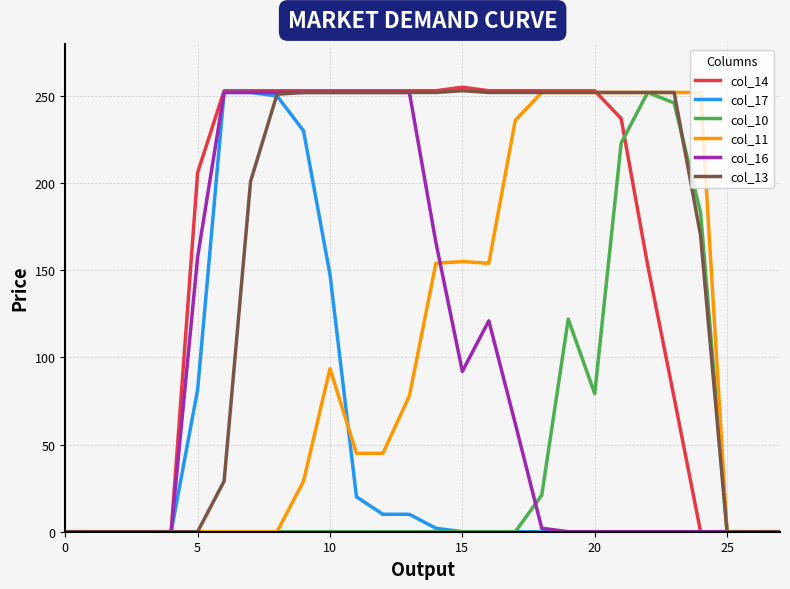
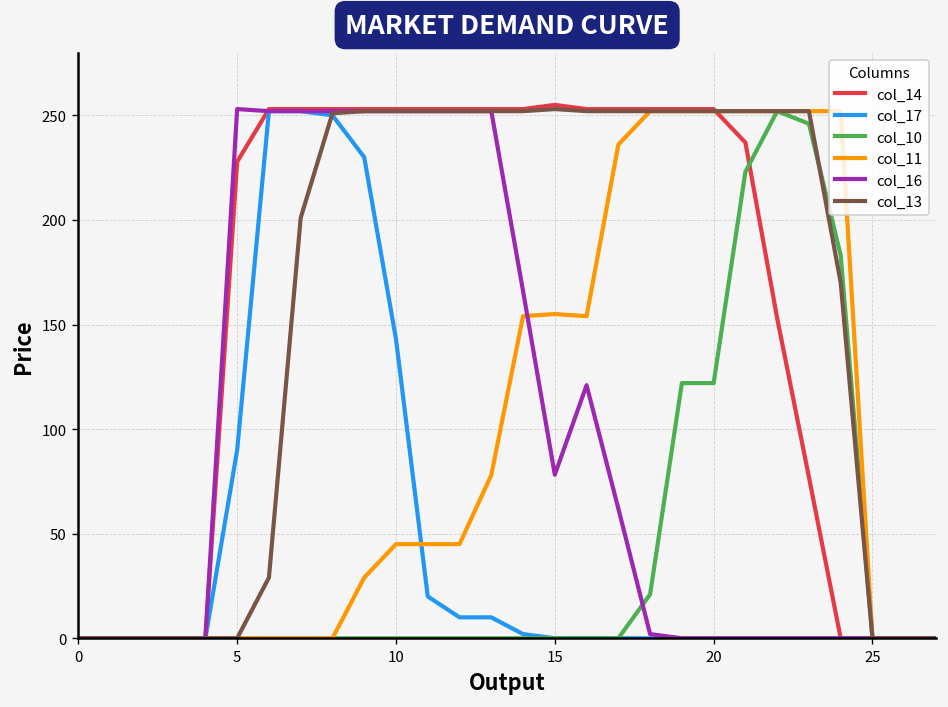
col_14, 5: 206 -> 228
col_17, 5: 82 -> 90
col_16, 5: 158 -> 253
col_17, 10: 148 -> 143
col_11, 10: 94 -> 45
col_16, 15: 92 -> 78
col_10, 20: 79 -> 122
